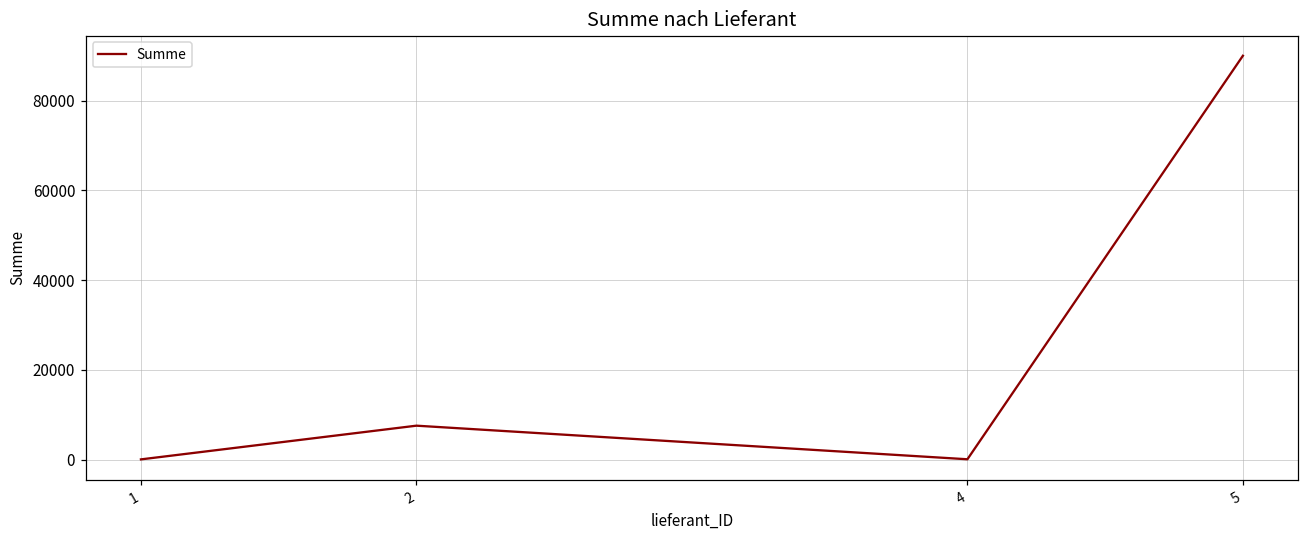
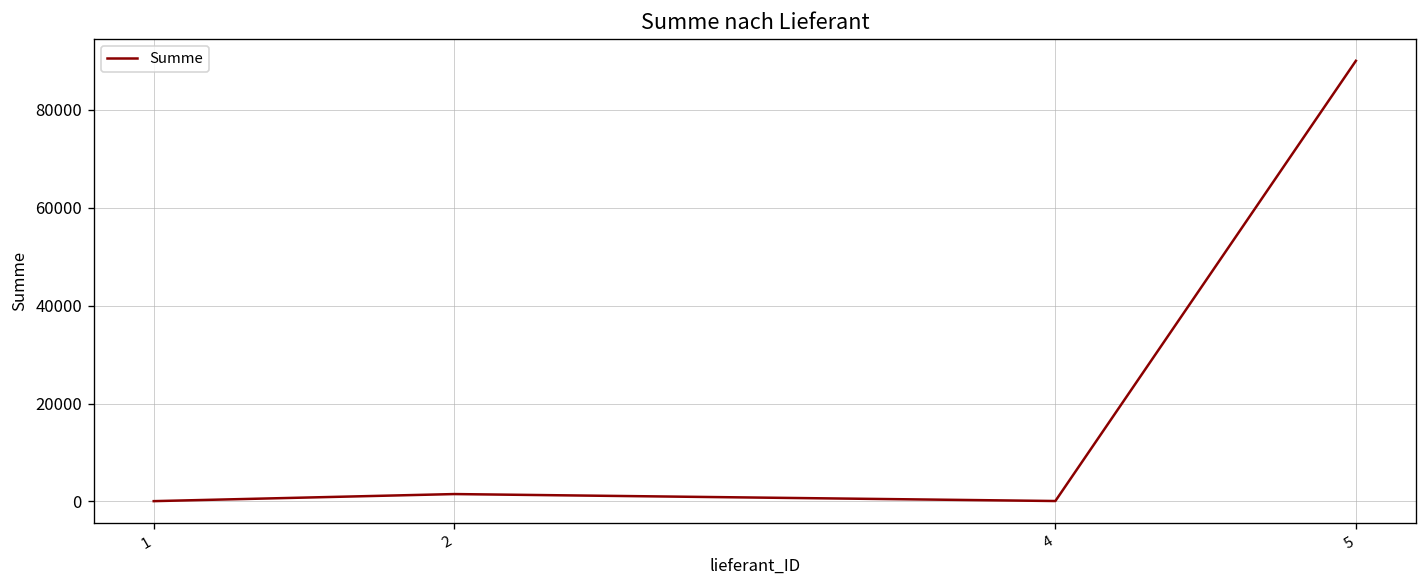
2: 8000 -> 2000
